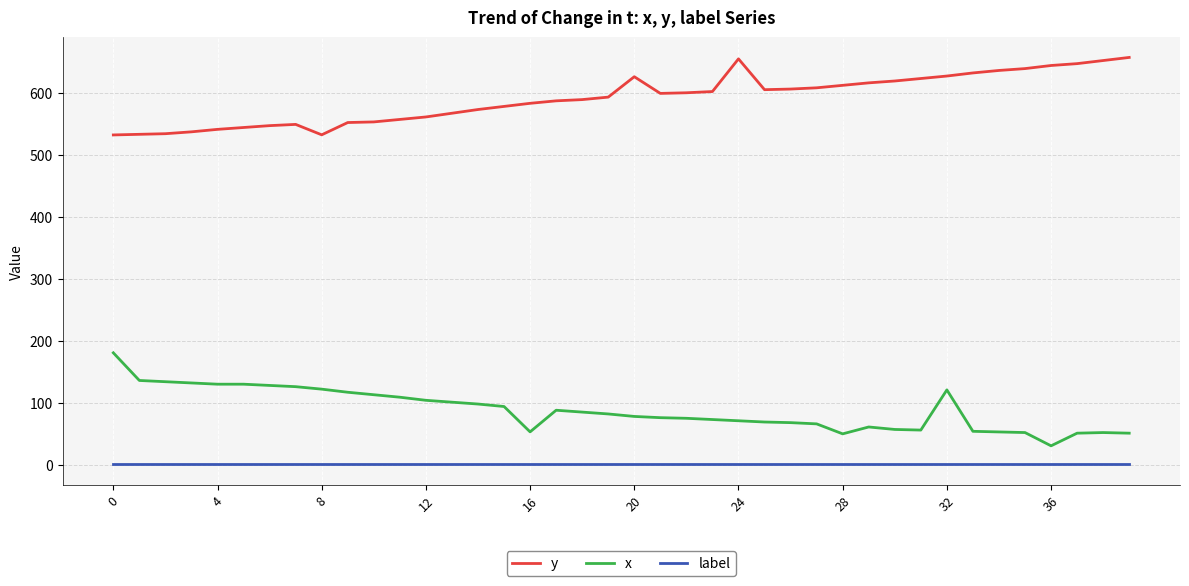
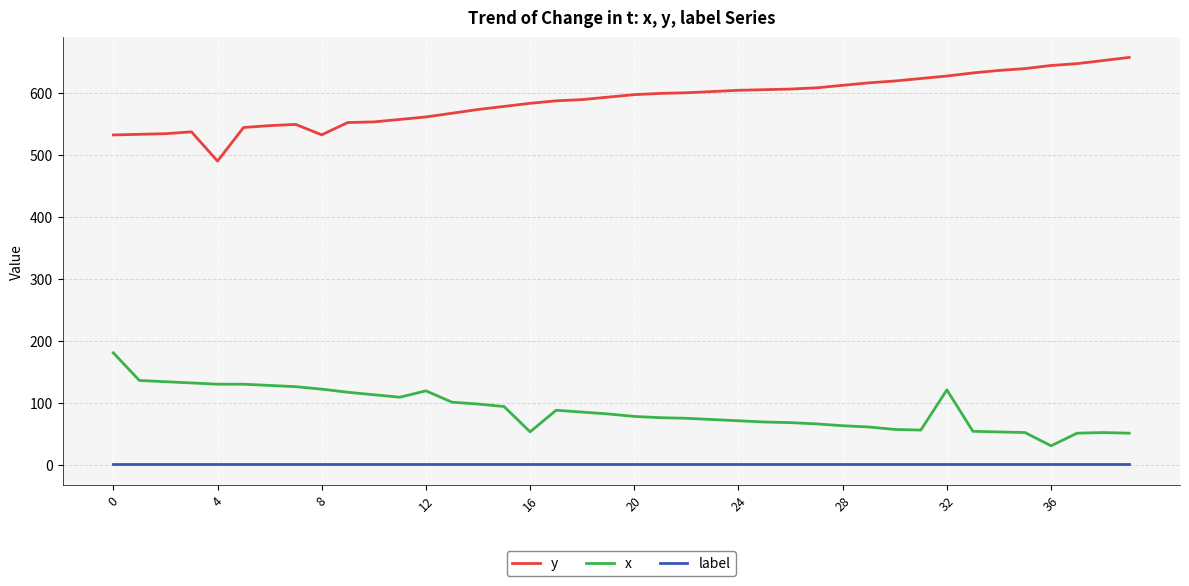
y, 4: 540 -> 490
x, 12: 100 -> 120
y, 20: 630 -> 600
y, 24: 650 -> 600
x, 28: 50 -> 60
